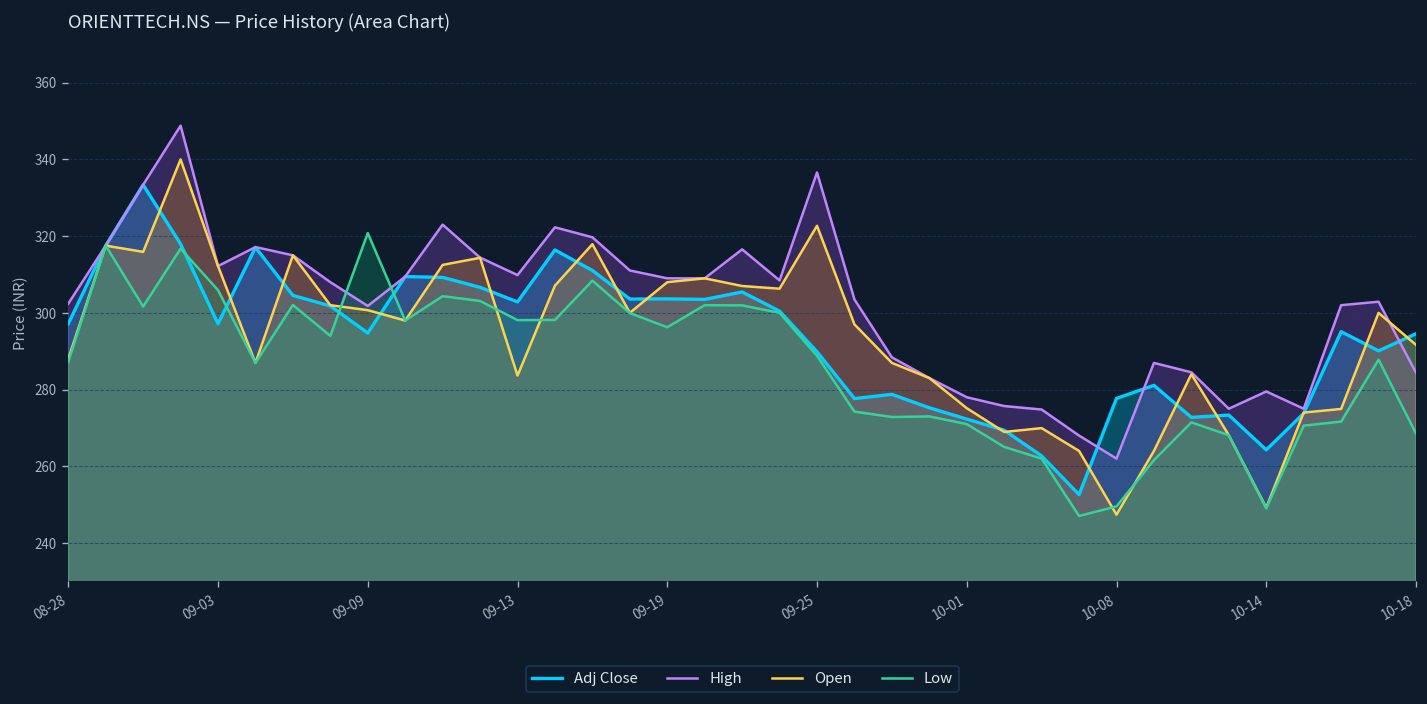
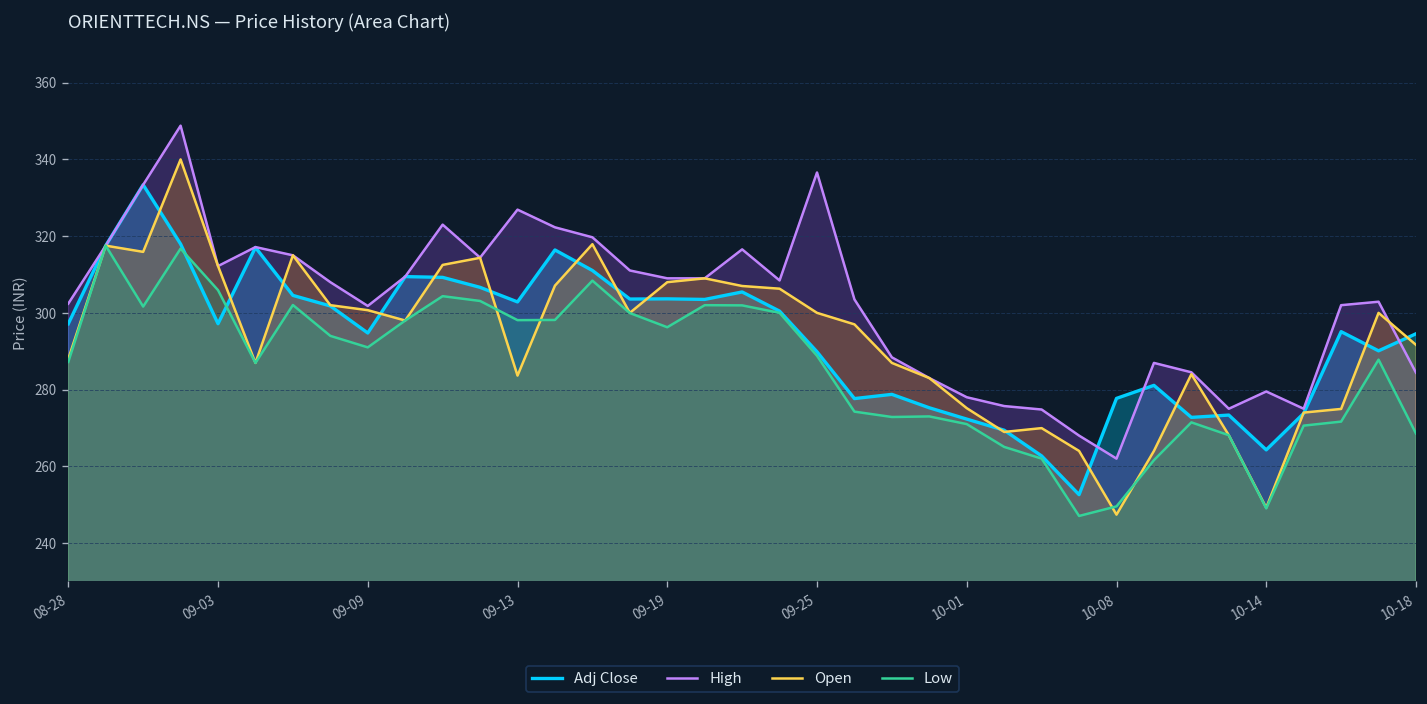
Low, 09-09: 321 -> 291
High, 09-13: 310 -> 327
Open, 09-25: 323 -> 300
